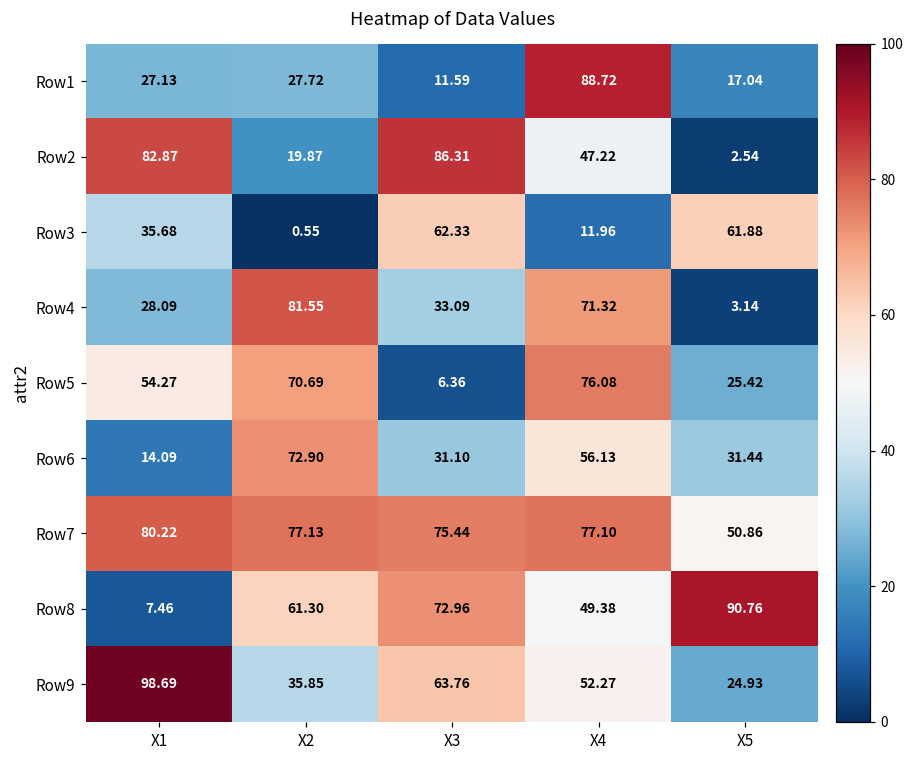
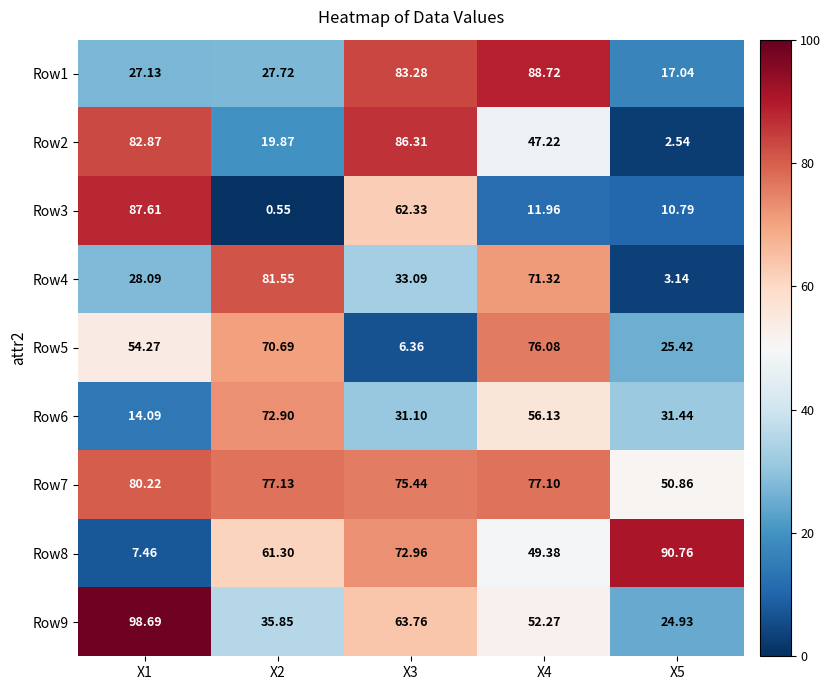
Row1, X3: 11.59 -> 83.28
Row3, X1: 35.68 -> 87.61
Row3, X5: 61.88 -> 10.79
